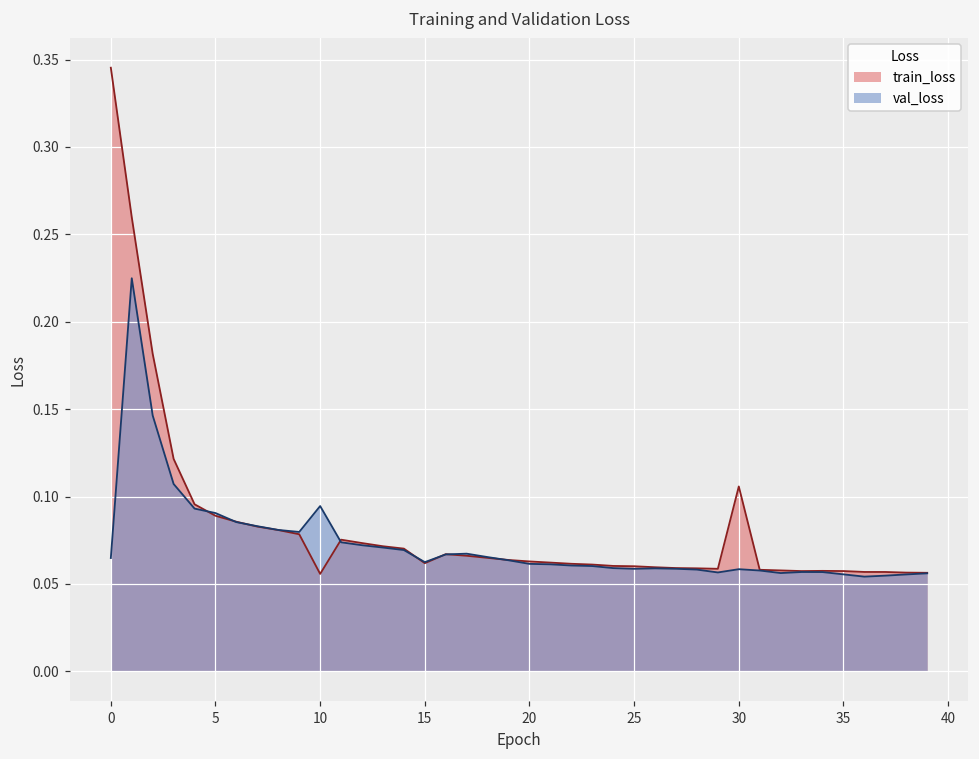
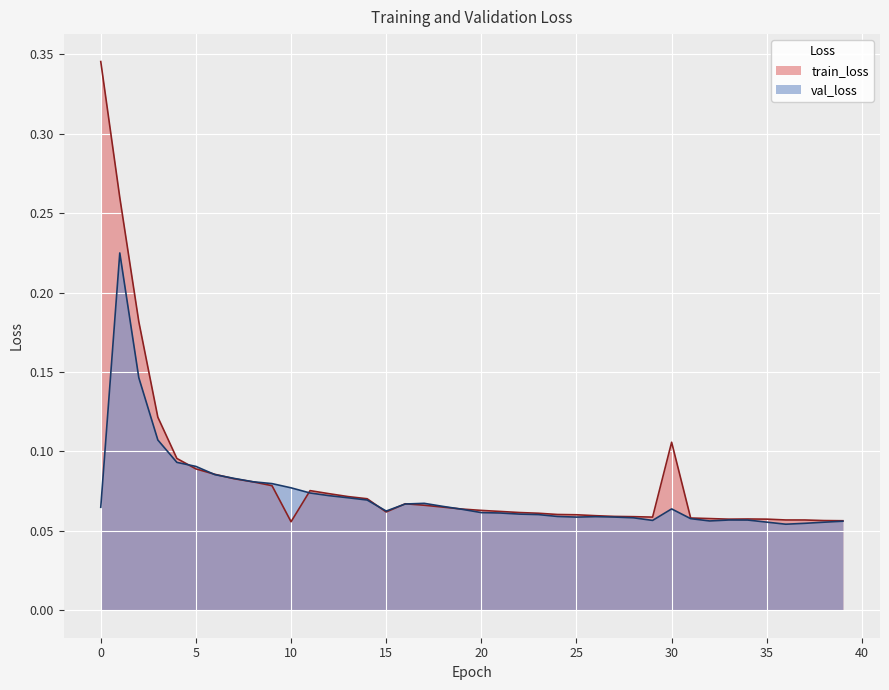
val_loss, 10: 0.095 -> 0.077
val_loss, 30: 0.058 -> 0.064
